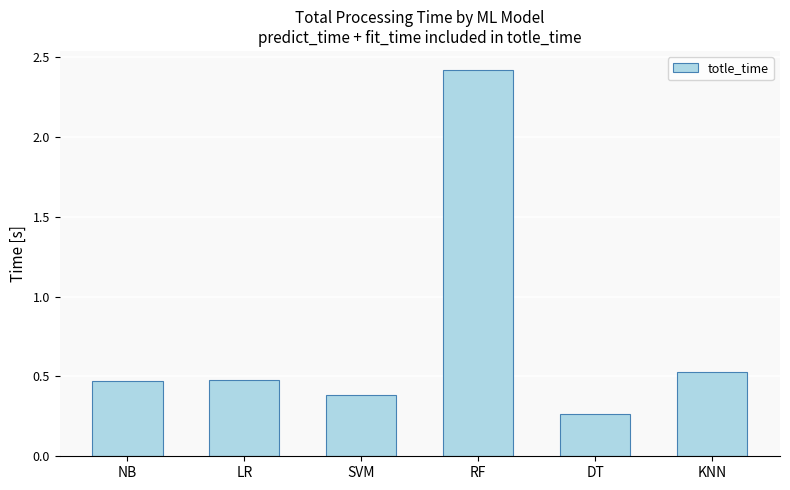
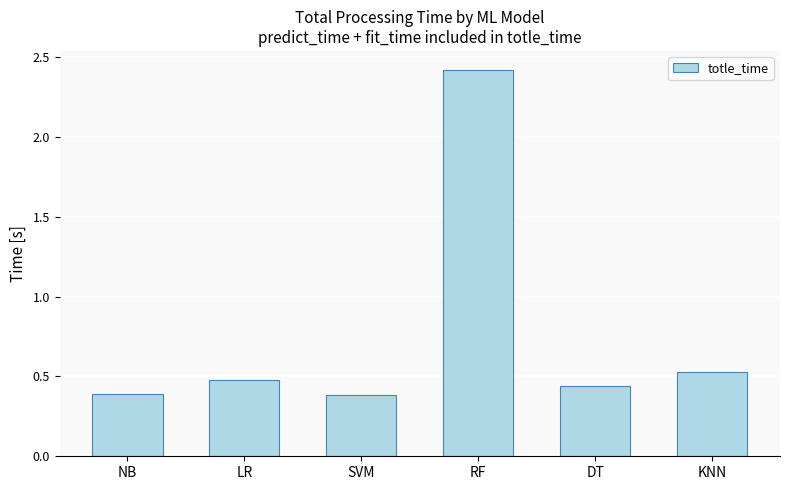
NB: 0.47 -> 0.39
DT: 0.27 -> 0.44
